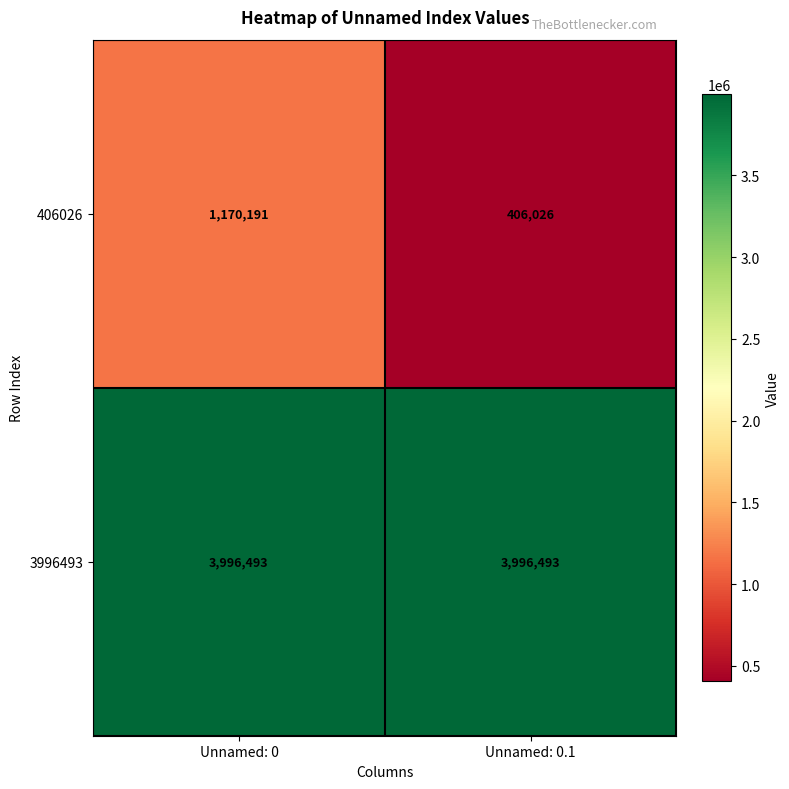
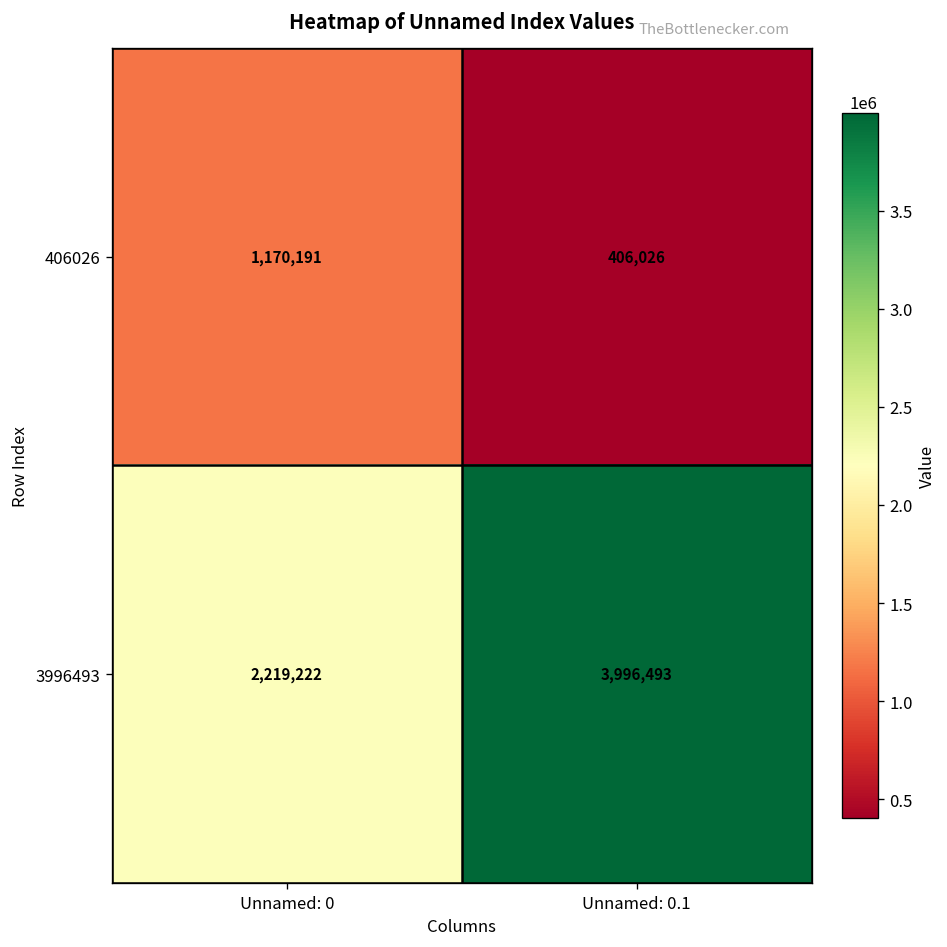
3996493, Unnamed: 0: 3,996,493 -> 2,219,222
